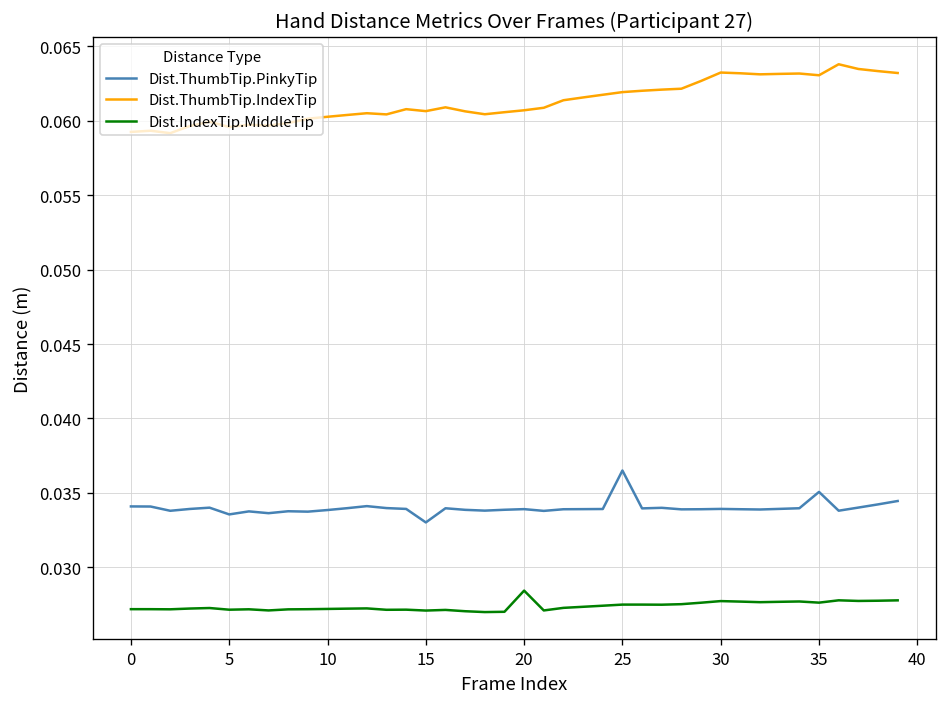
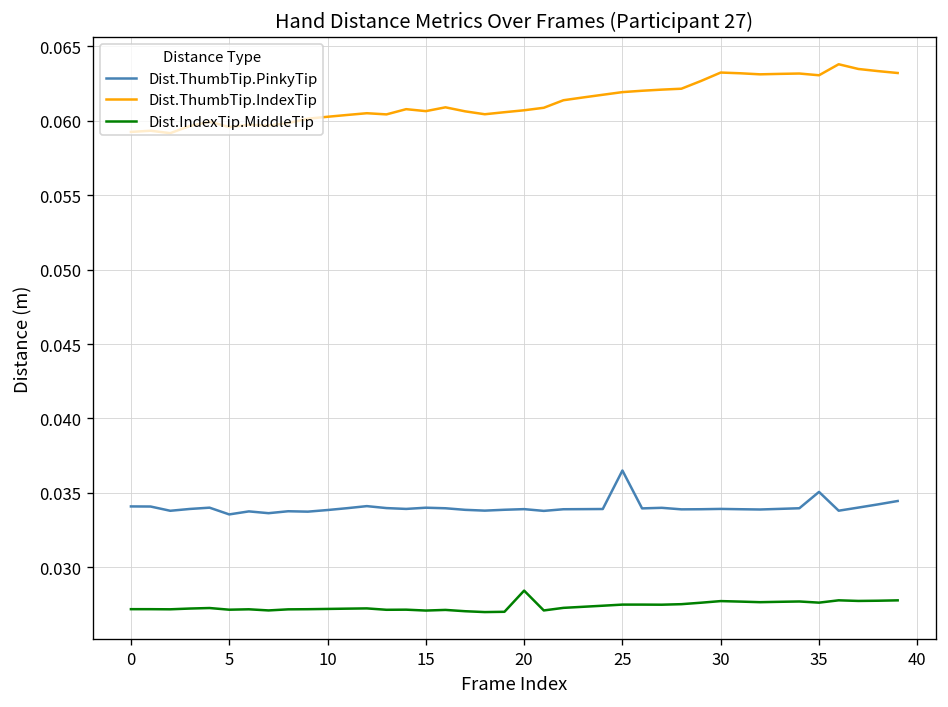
Dist.ThumbTip.PinkyTip, 15: 0.0330 -> 0.0340
